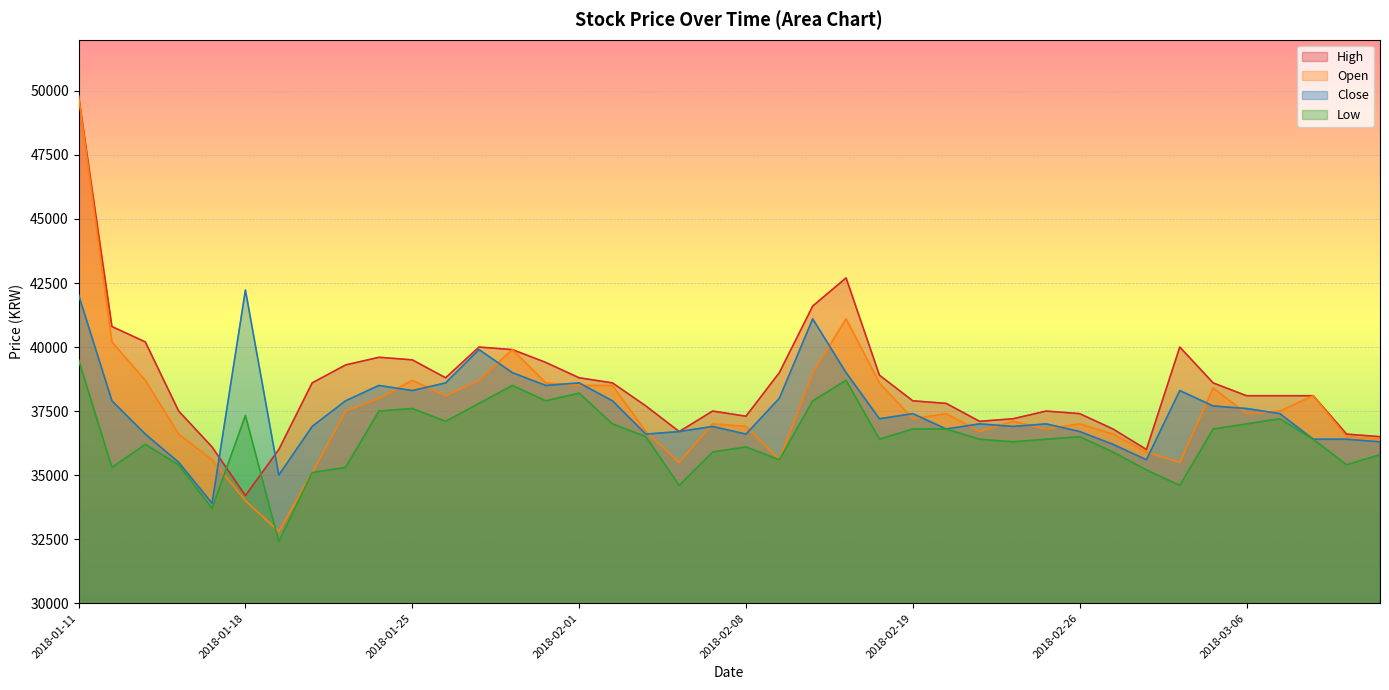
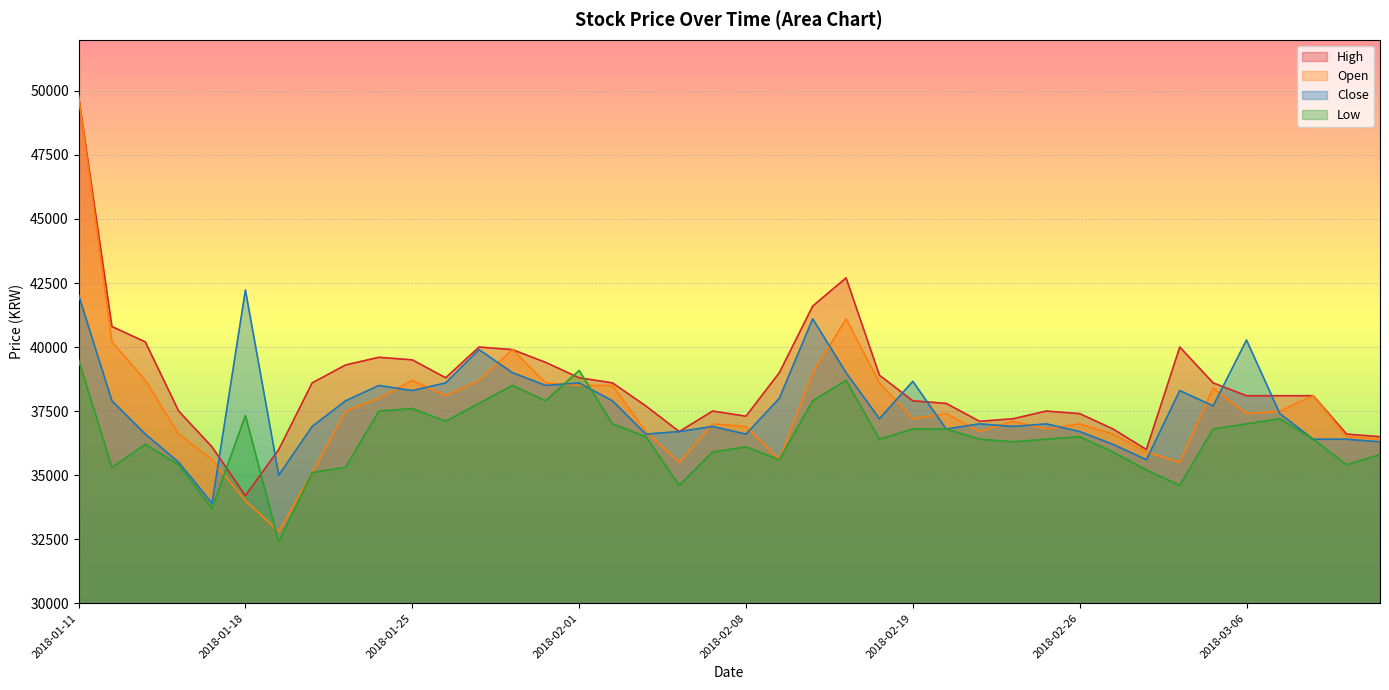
Low, 2018-02-01: 38200 -> 39100
Close, 2018-02-19: 37400 -> 38700
Close, 2018-03-06: 37600 -> 40300
